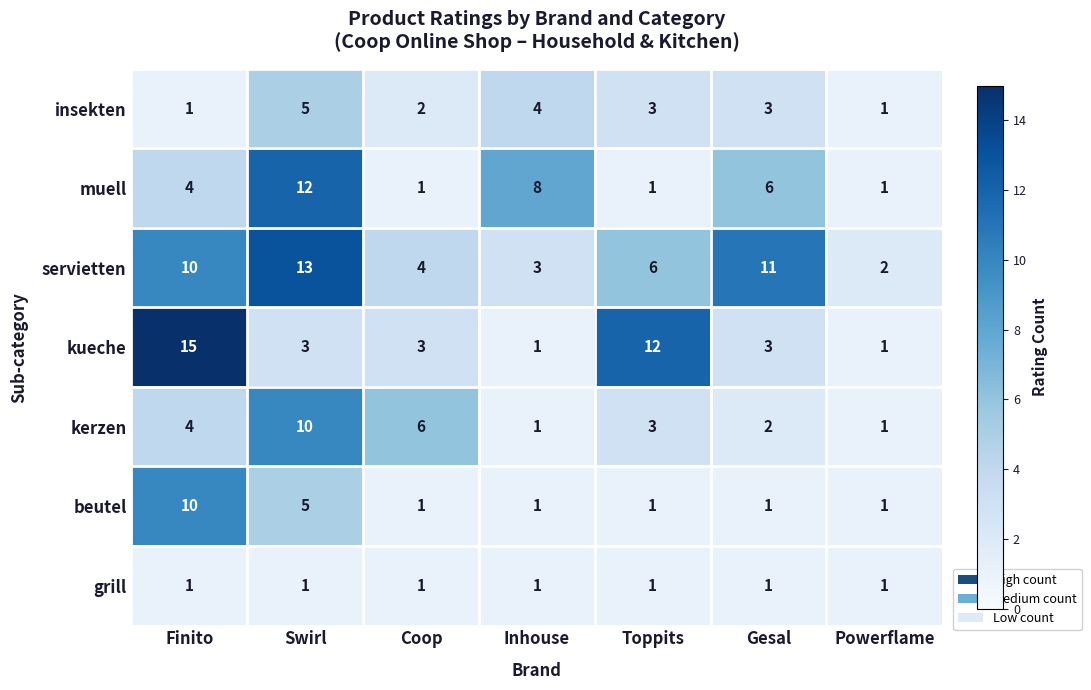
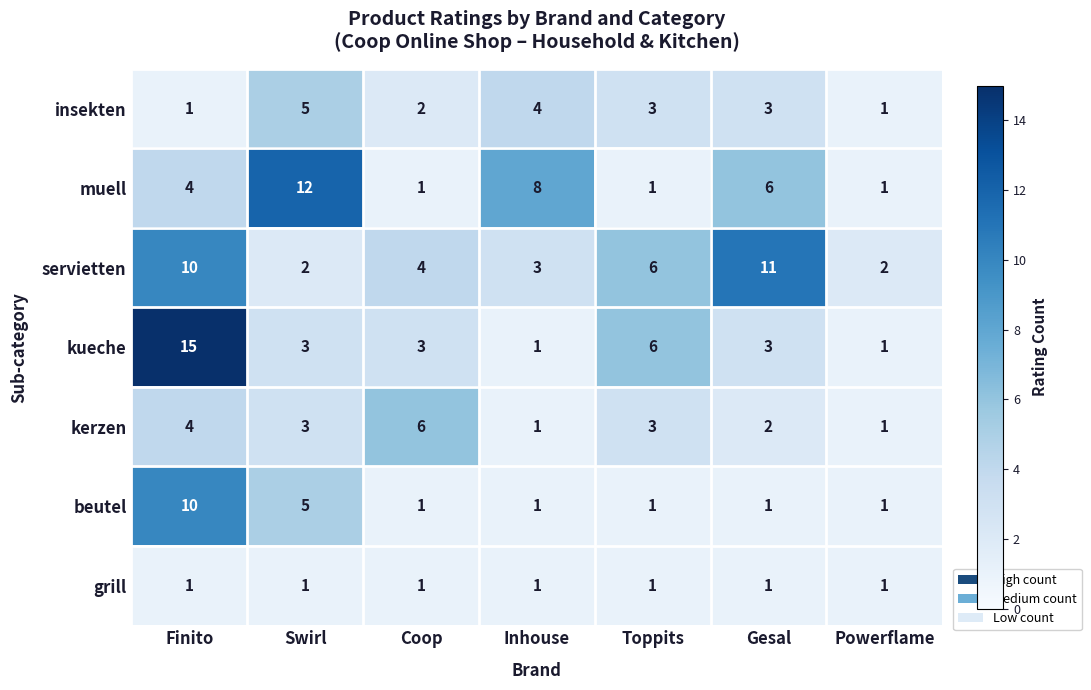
servietten, Swirl: 13 -> 2
kueche, Toppits: 12 -> 6
kerzen, Swirl: 10 -> 3
